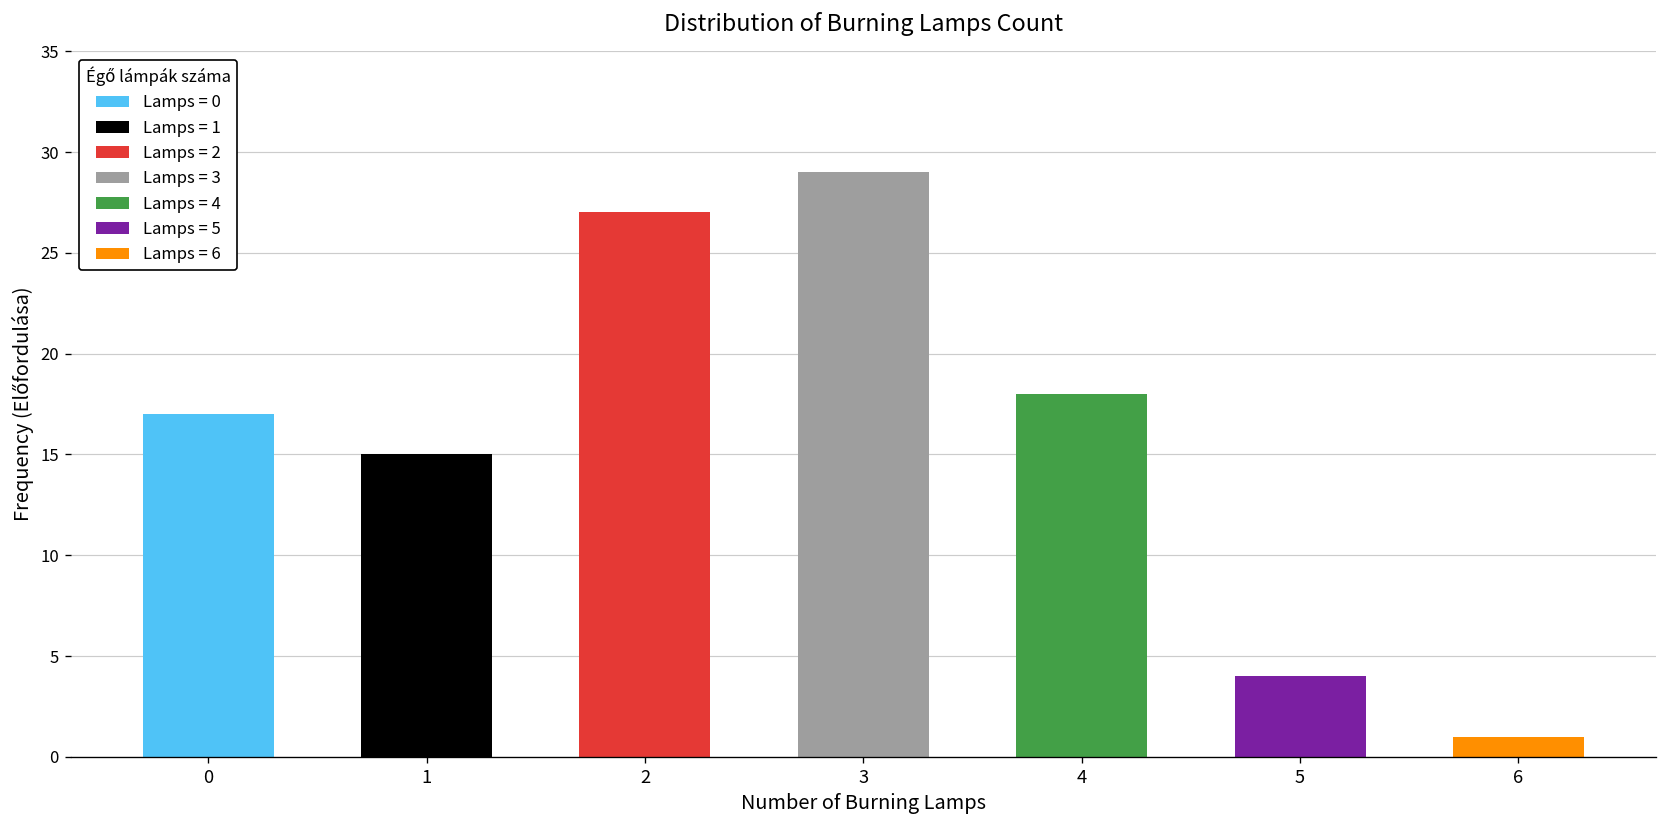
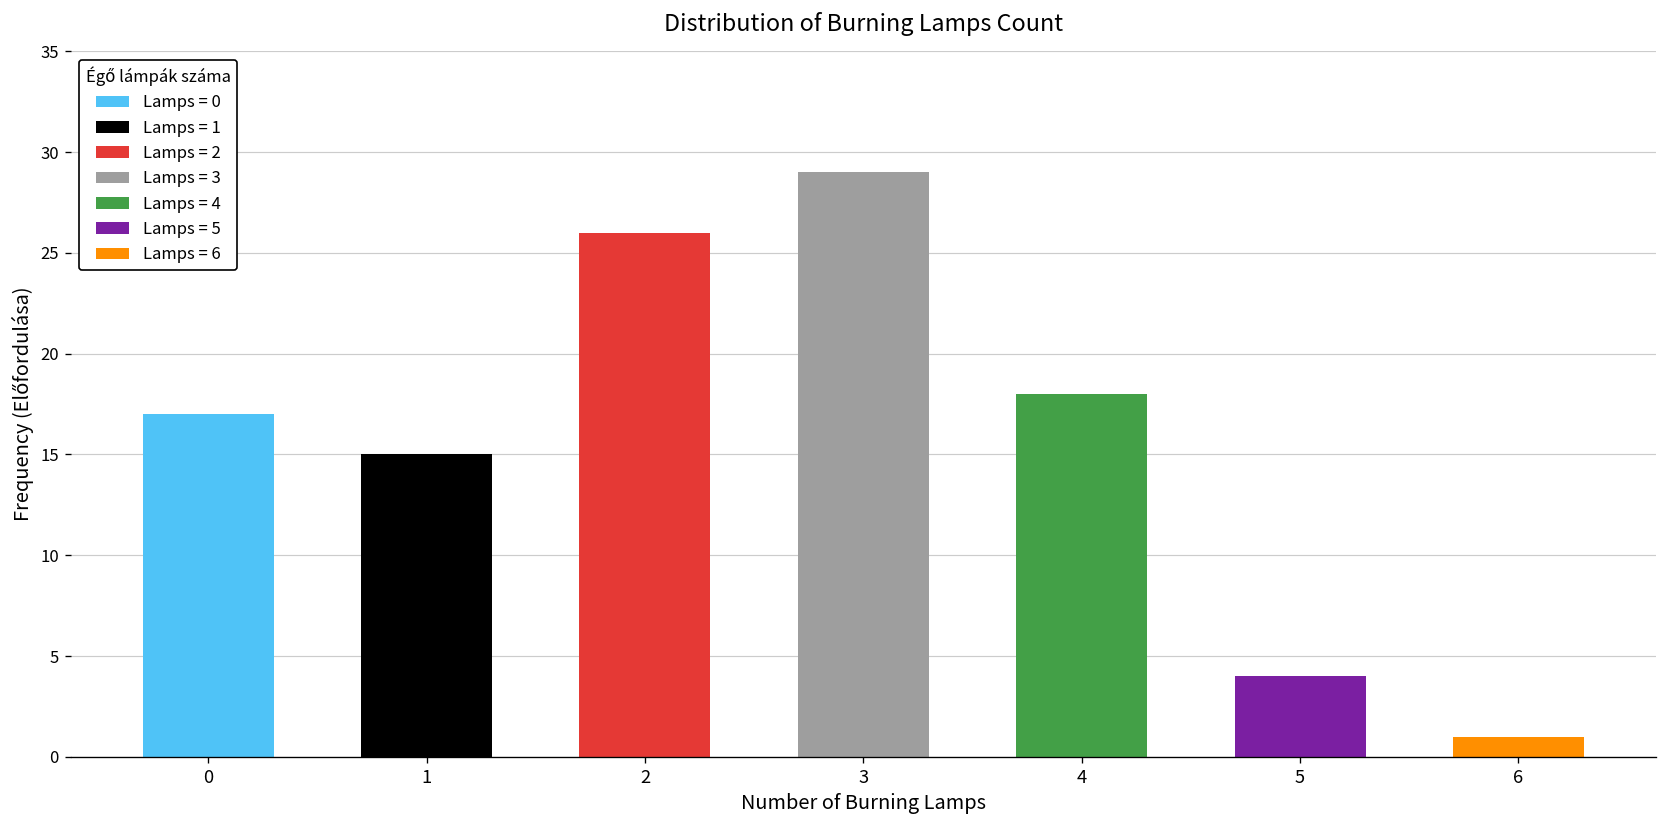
2: 27 -> 26
